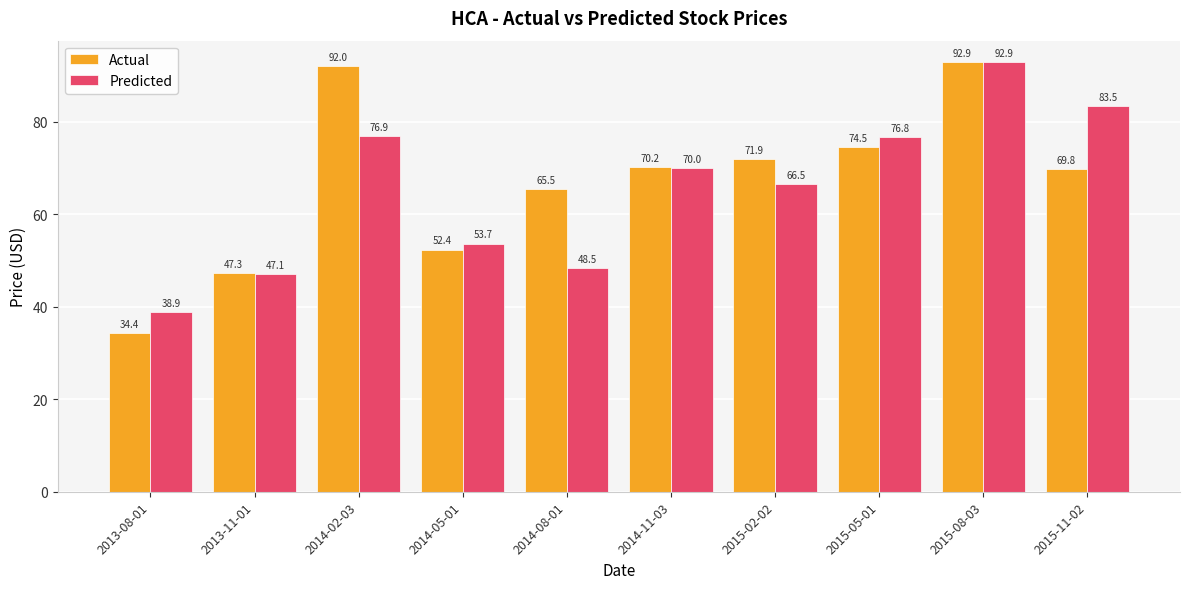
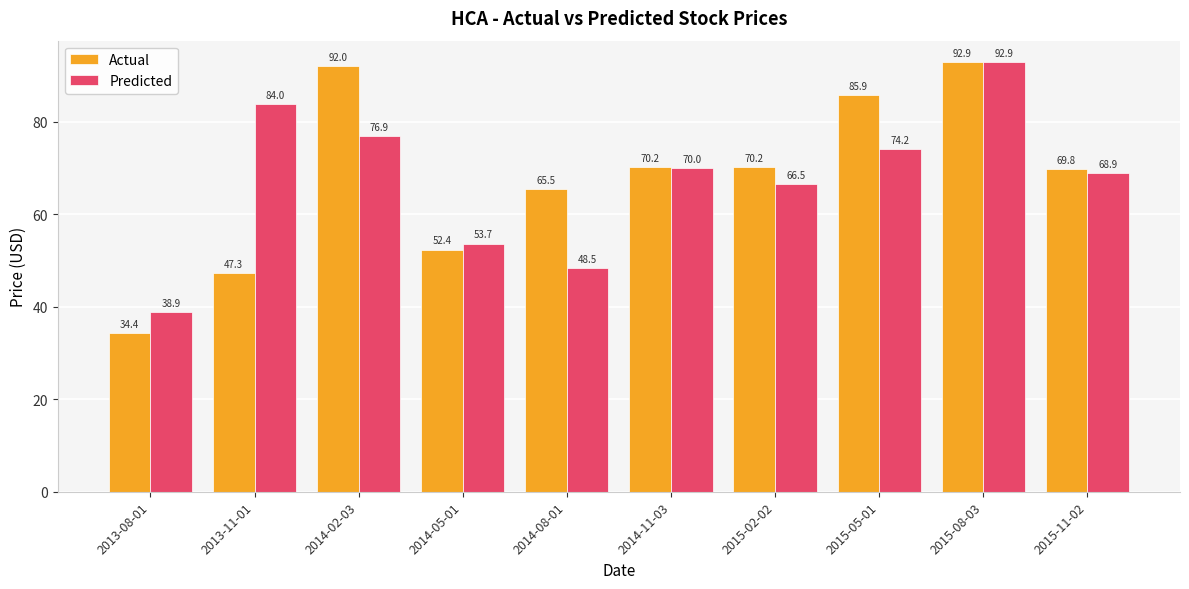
Predicted, 2013-11-01: 47.1 -> 84.0
Actual, 2015-02-02: 71.9 -> 70.2
Actual, 2015-05-01: 74.5 -> 85.9
Predicted, 2015-05-01: 76.8 -> 74.2
Predicted, 2015-11-02: 83.5 -> 68.9
